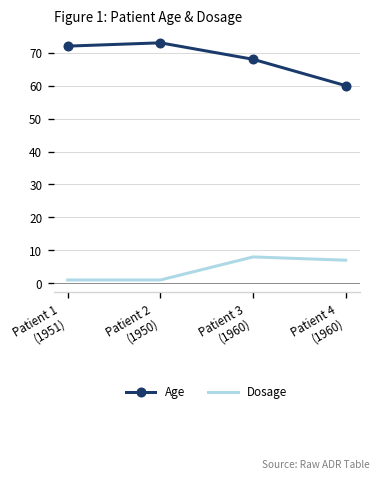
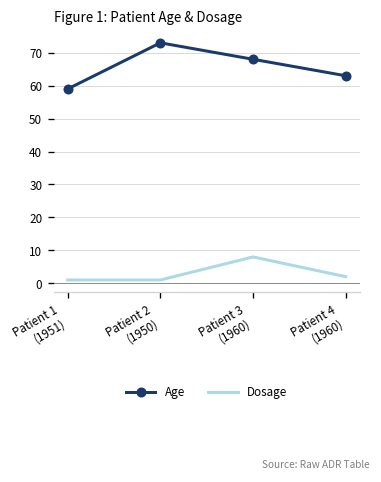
Age, Patient 1 (1951): 72 -> 59
Age, Patient 4 (1960): 60 -> 63
Dosage, Patient 4 (1960): 7 -> 2
